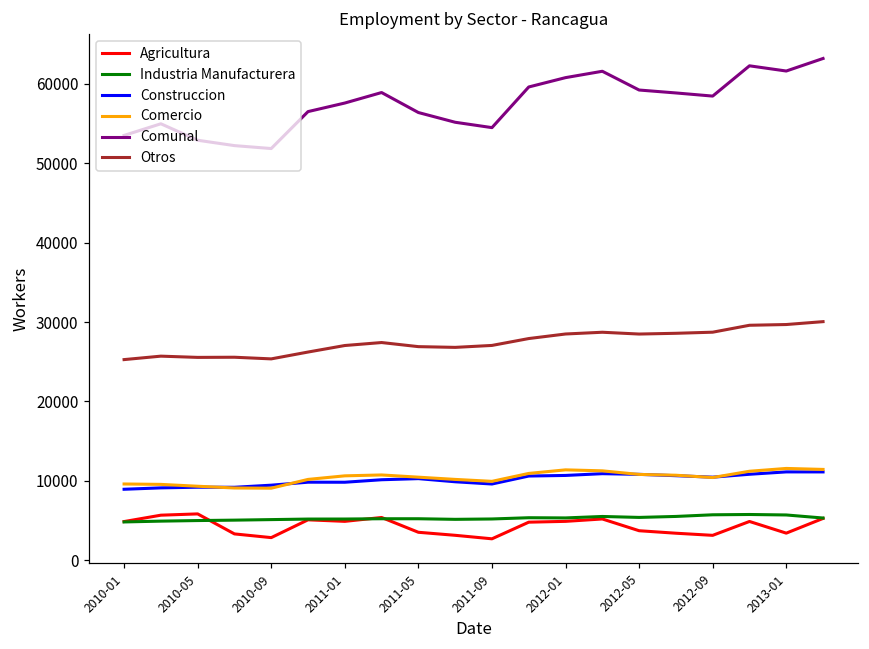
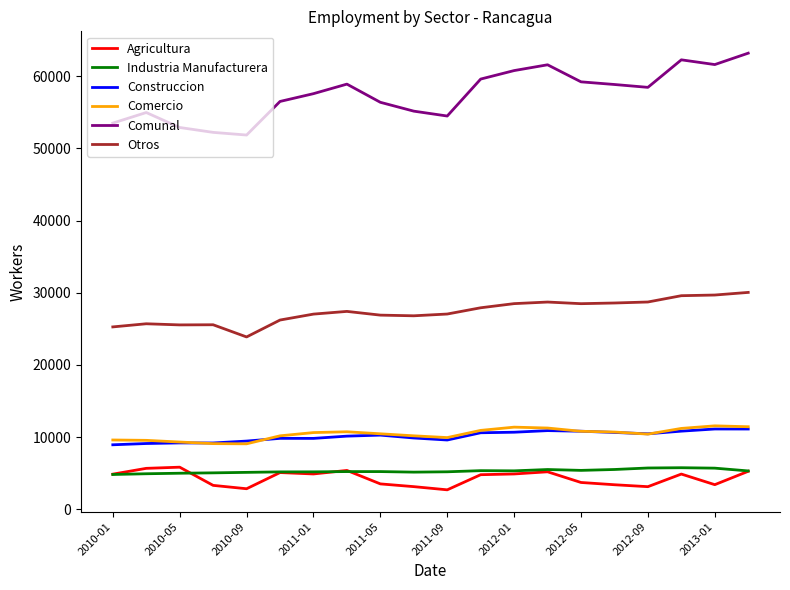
Otros, 2010-09: 25000 -> 24000
